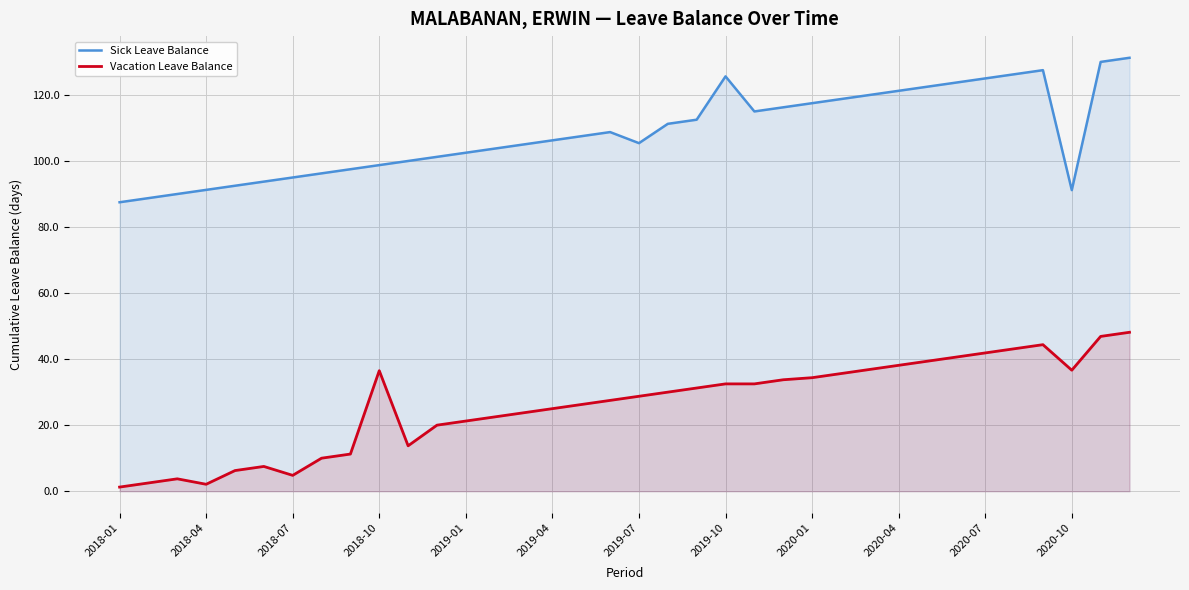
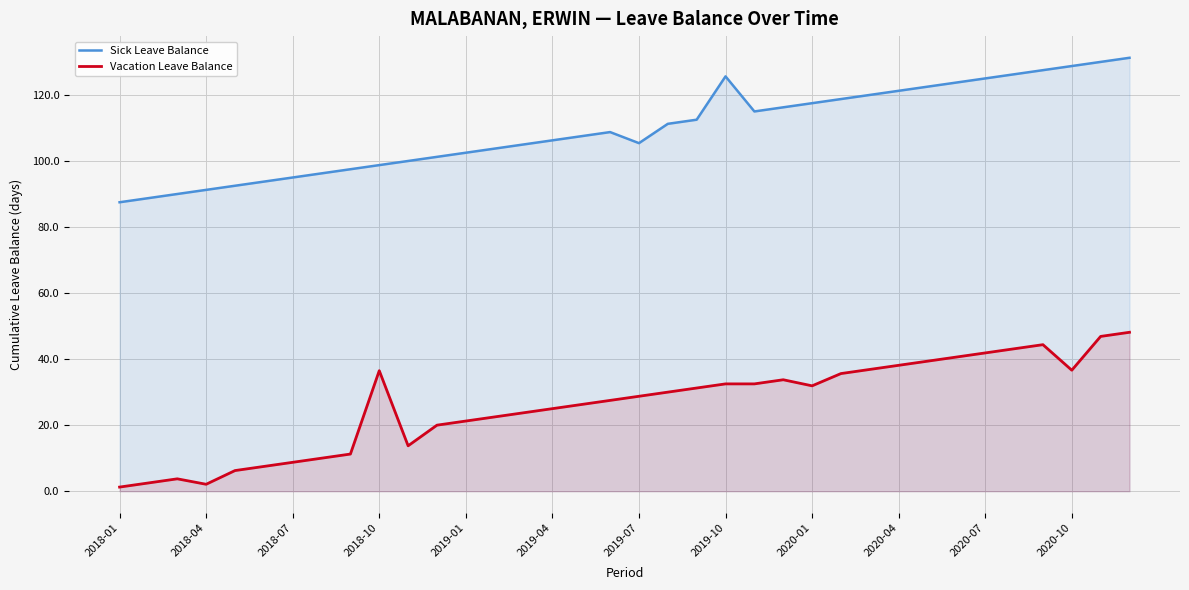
Vacation Leave Balance, 2018-07: 5 -> 9
Vacation Leave Balance, 2020-01: 34 -> 32
Sick Leave Balance, 2020-10: 91 -> 129
